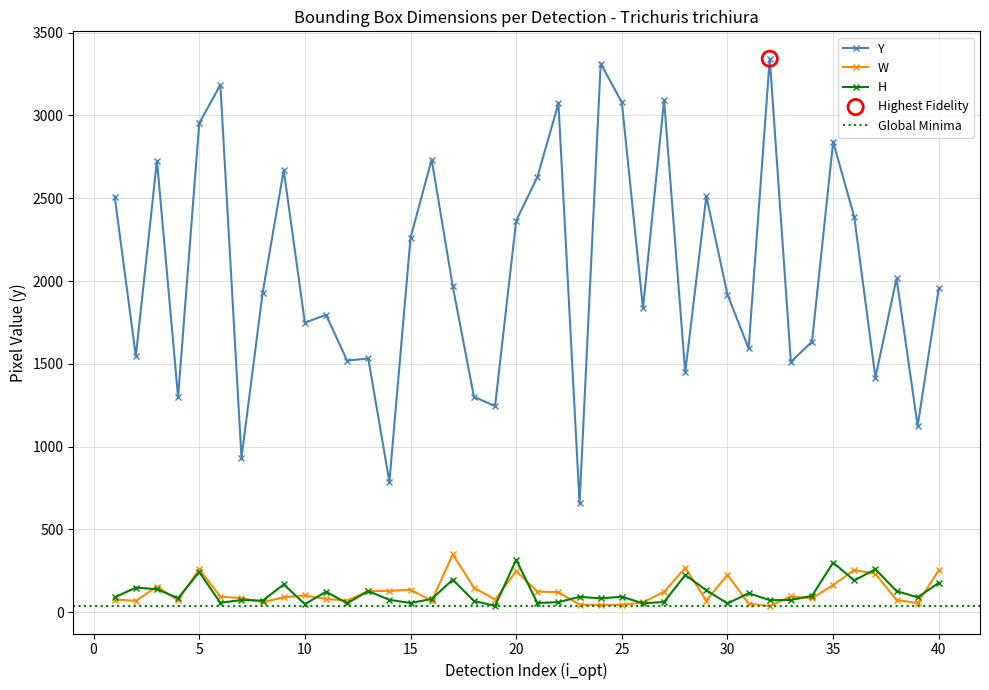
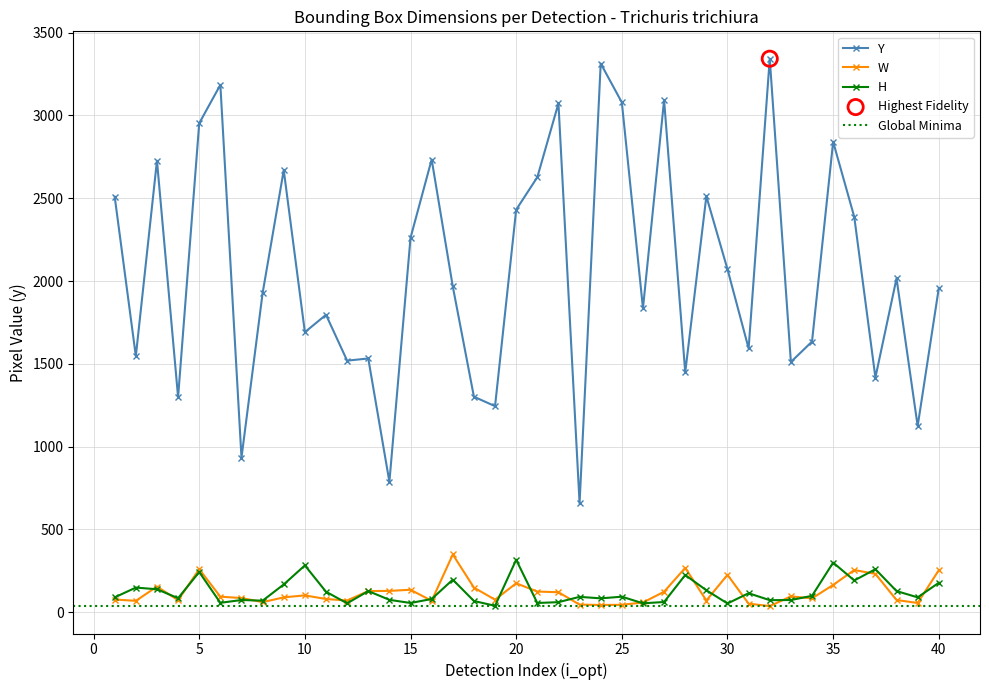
Y, 10: 1750 -> 1690
H, 10: 50 -> 280
Y, 20: 2370 -> 2430
W, 20: 250 -> 170
Y, 30: 1920 -> 2070
